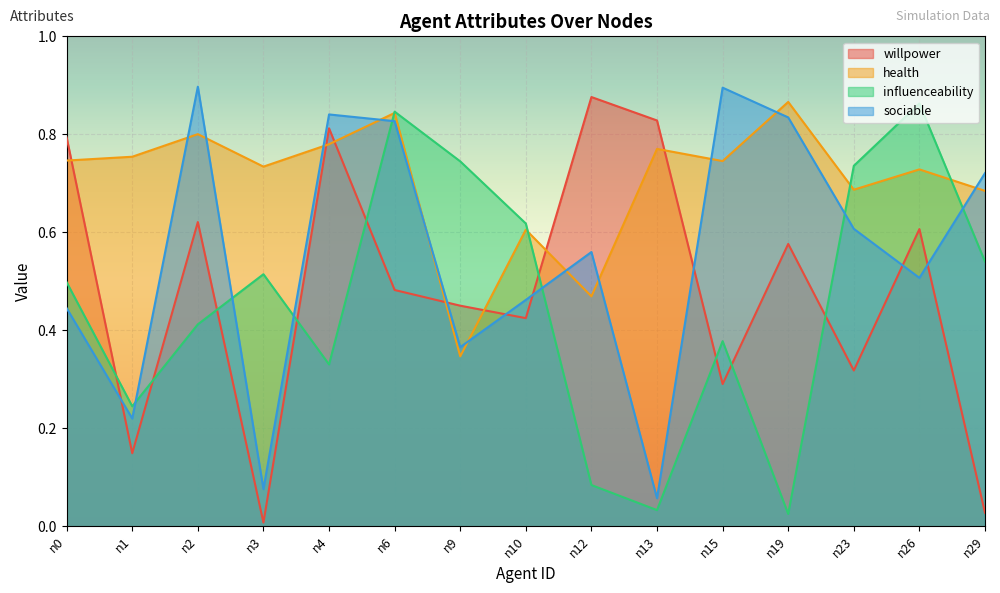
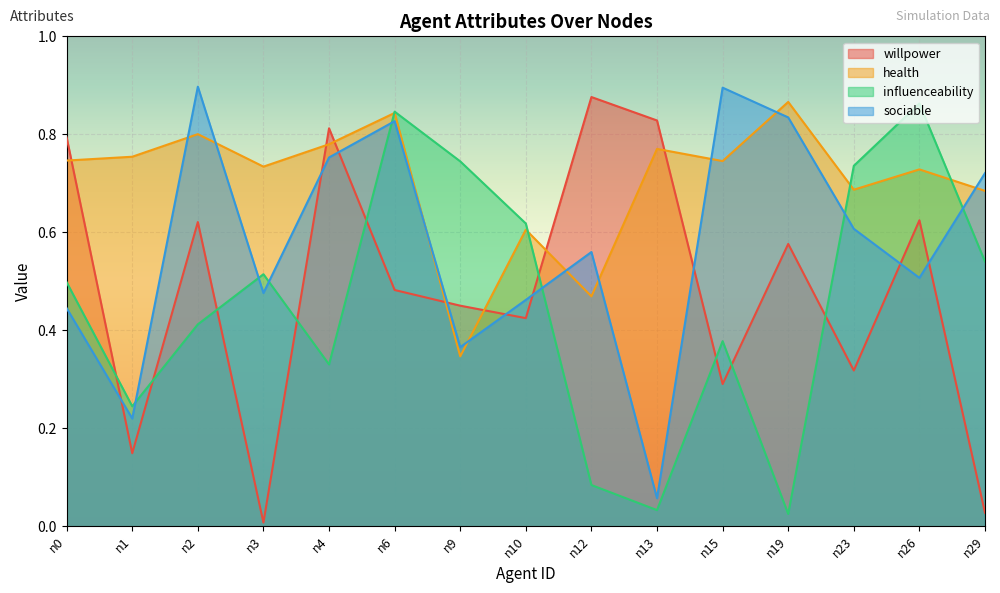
sociable, n3: 0.08 -> 0.48
sociable, n4: 0.84 -> 0.75
willpower, n26: 0.61 -> 0.62
